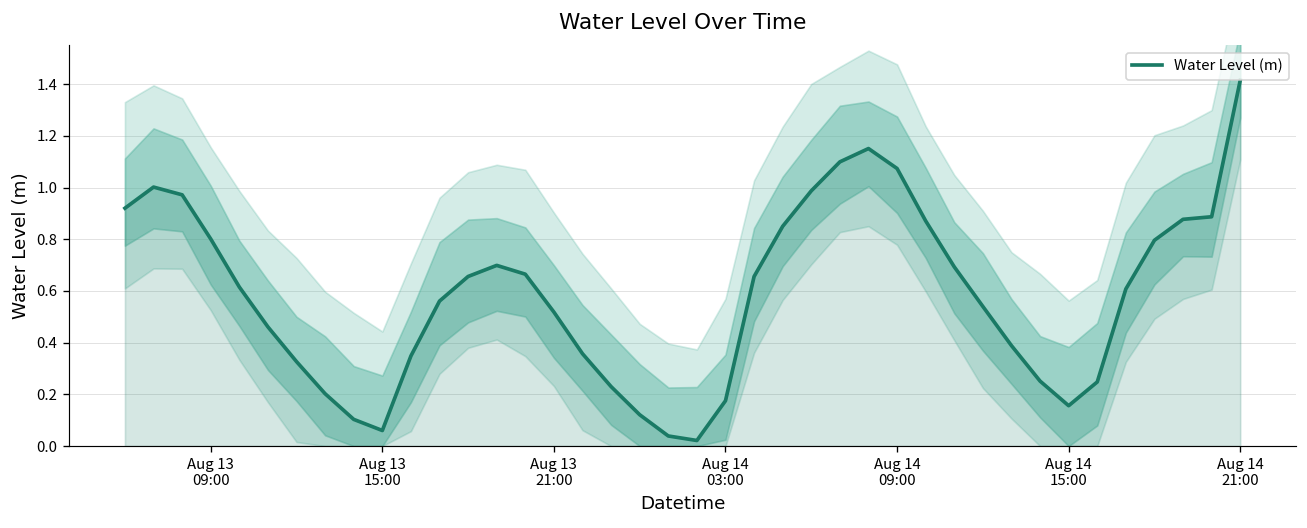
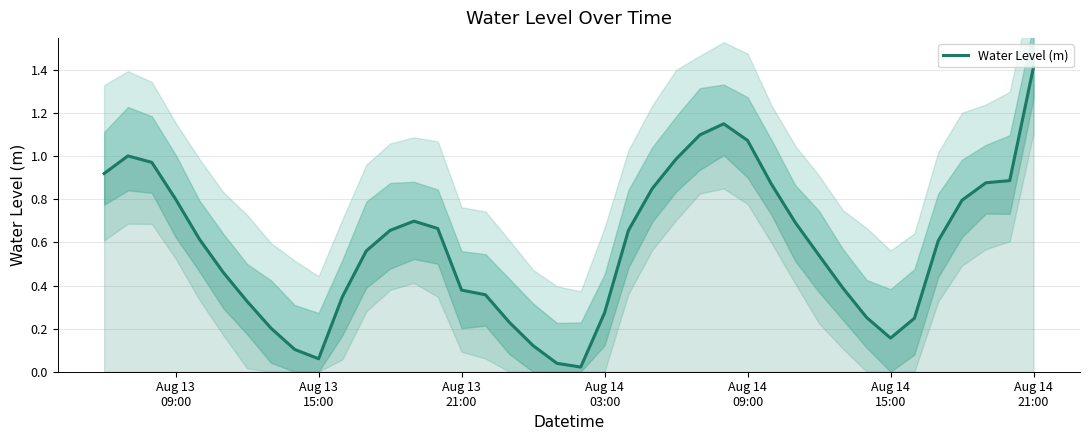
Water Level (m), Aug 13 21:00: 0.52 -> 0.38
Water Level (m), Aug 14 03:00: 0.18 -> 0.27
